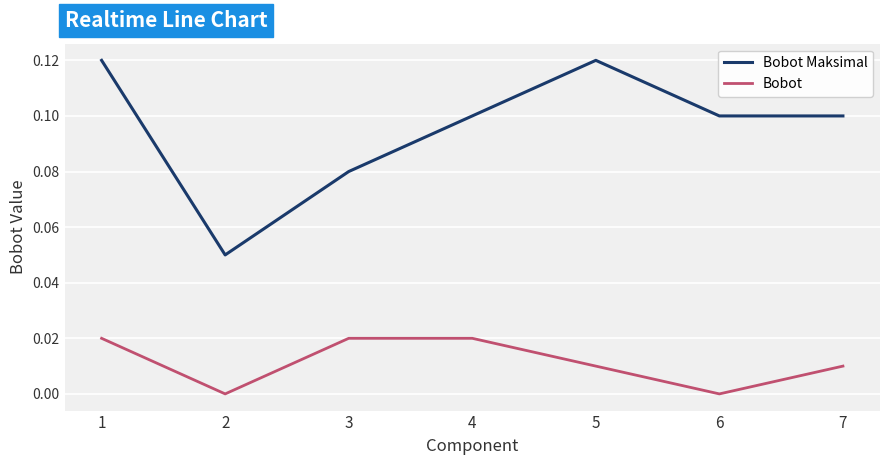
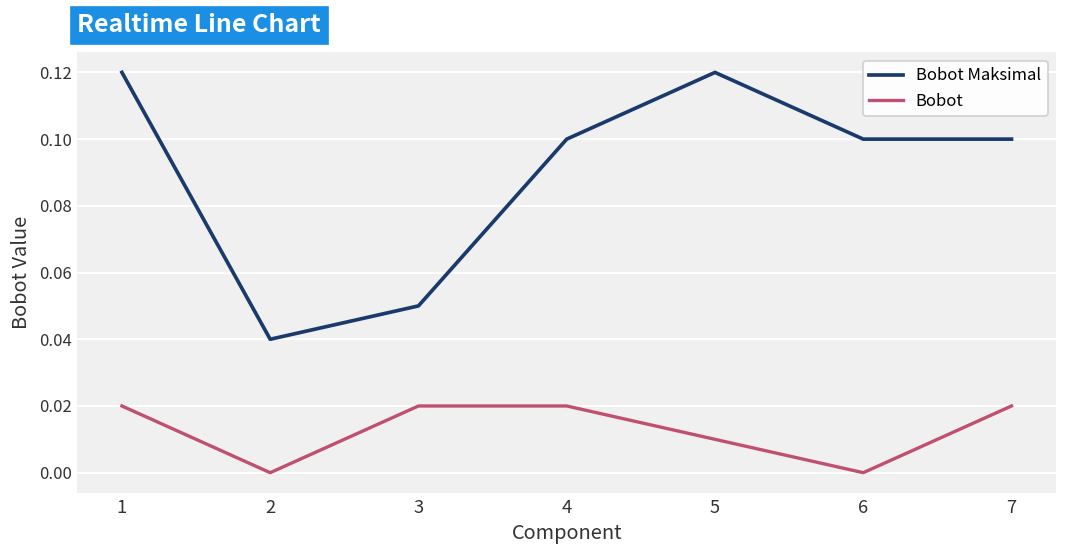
Bobot Maksimal, 2: 0.05 -> 0.04
Bobot Maksimal, 3: 0.08 -> 0.05
Bobot, 7: 0.01 -> 0.02
